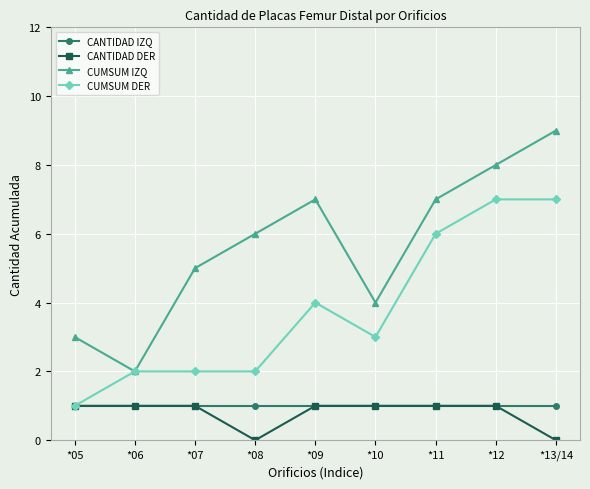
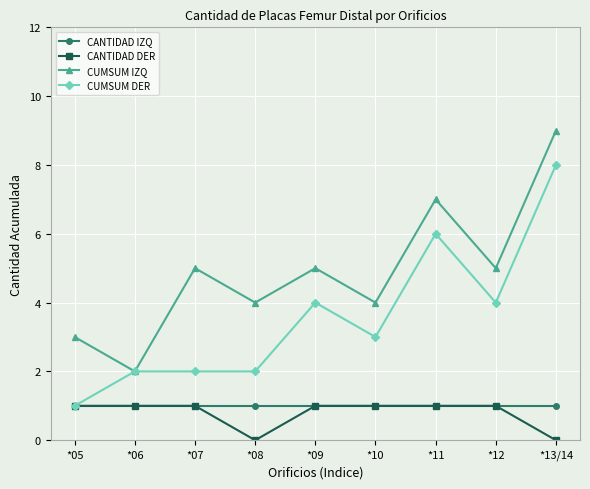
CUMSUM IZQ, *08: 6 -> 4
CUMSUM IZQ, *09: 7 -> 5
CUMSUM IZQ, *12: 8 -> 5
CUMSUM DER, *12: 7 -> 4
CUMSUM DER, *13/14: 7 -> 8
